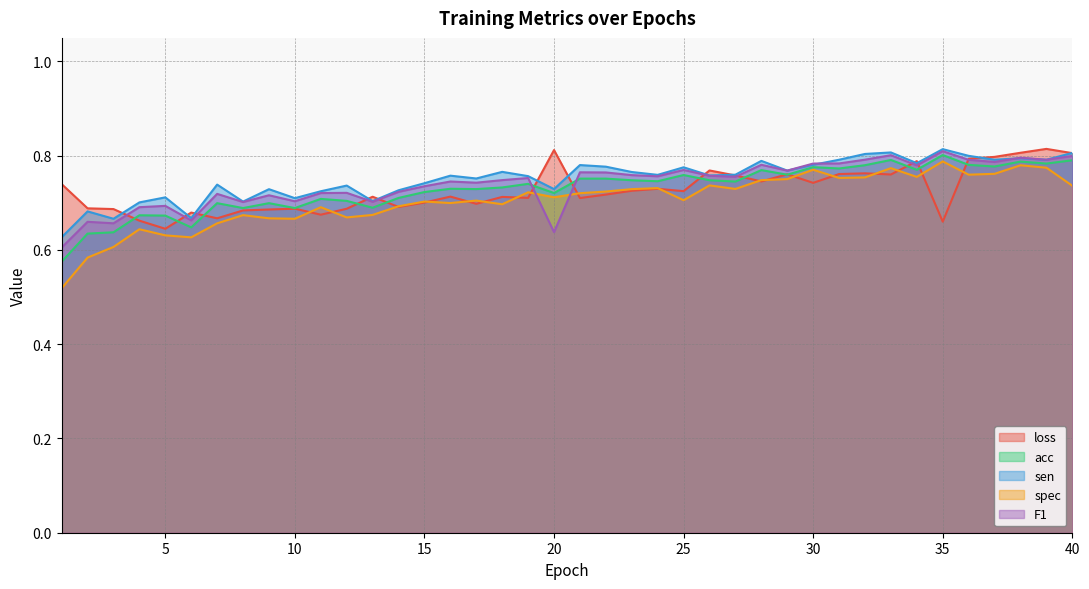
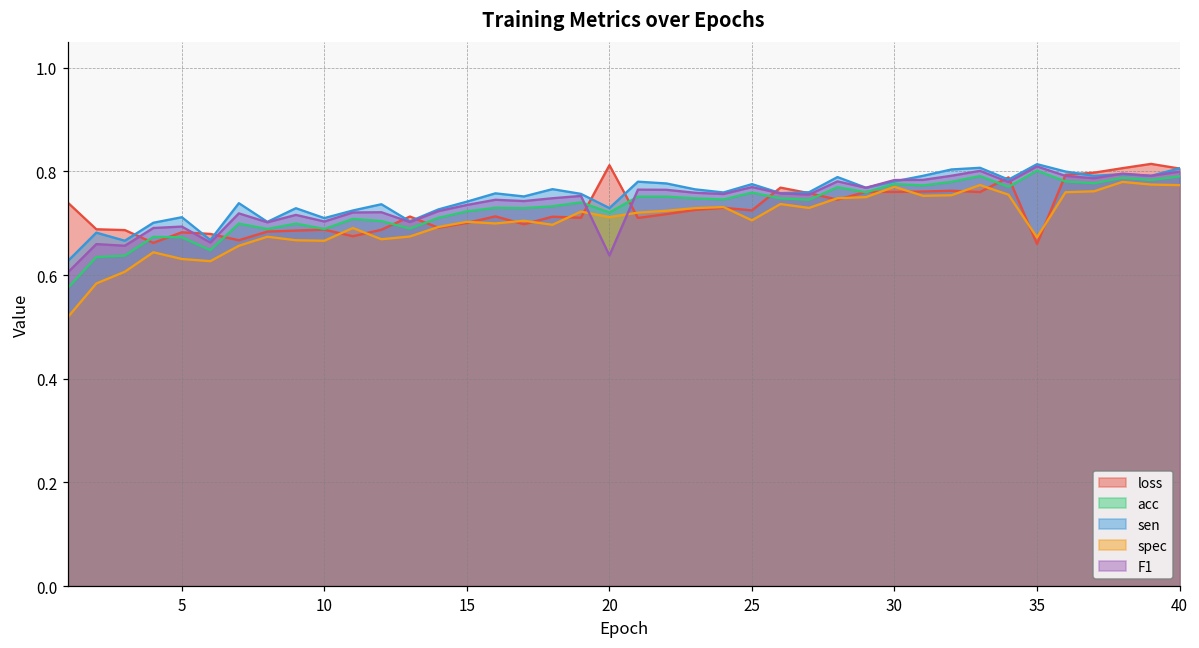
loss, 5: 0.64 -> 0.68
loss, 30: 0.74 -> 0.76
spec, 35: 0.79 -> 0.67
spec, 40: 0.74 -> 0.77
